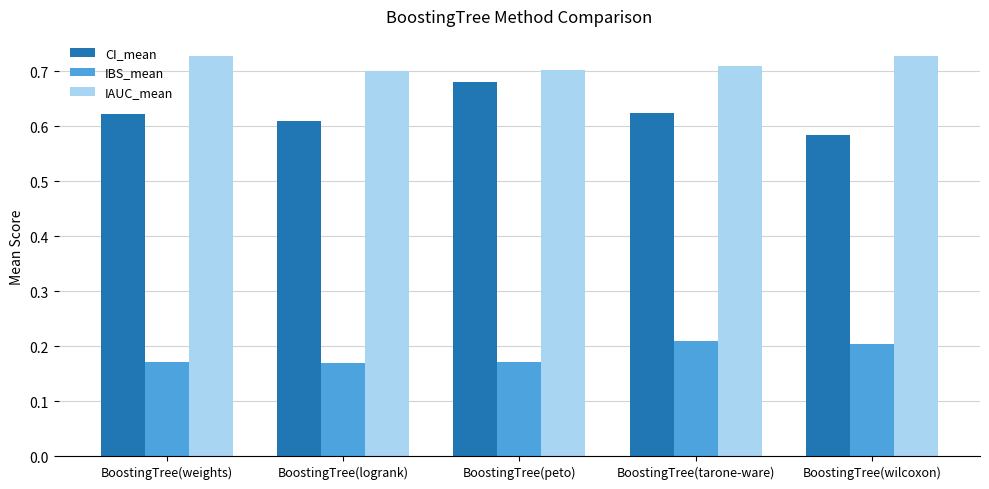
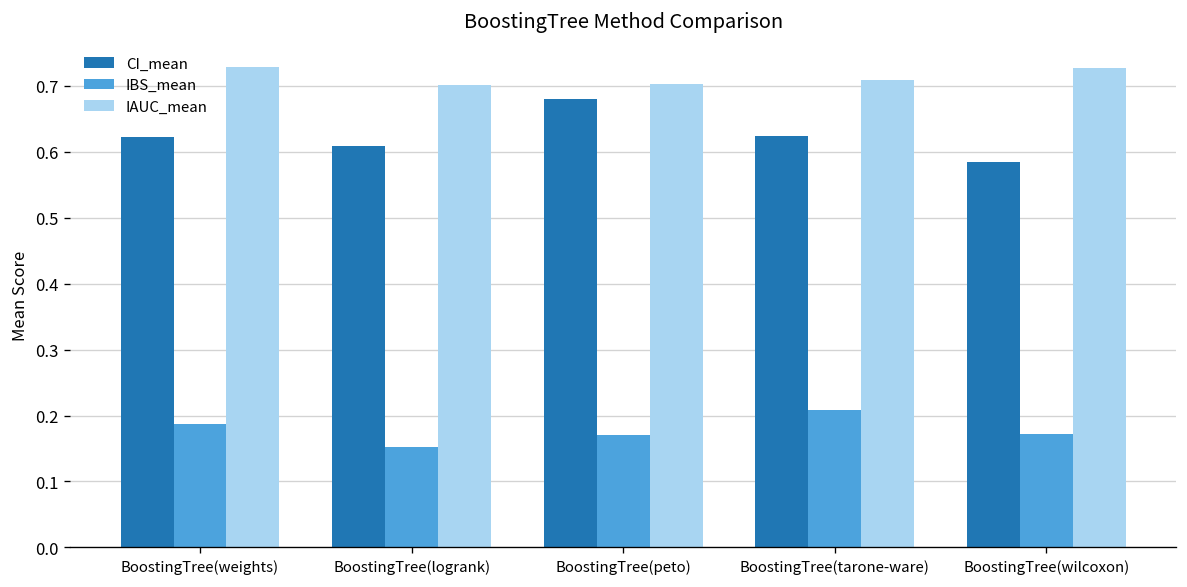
IBS_mean, BoostingTree(weights): 0.17 -> 0.19
IBS_mean, BoostingTree(logrank): 0.17 -> 0.15
IBS_mean, BoostingTree(wilcoxon): 0.20 -> 0.17
